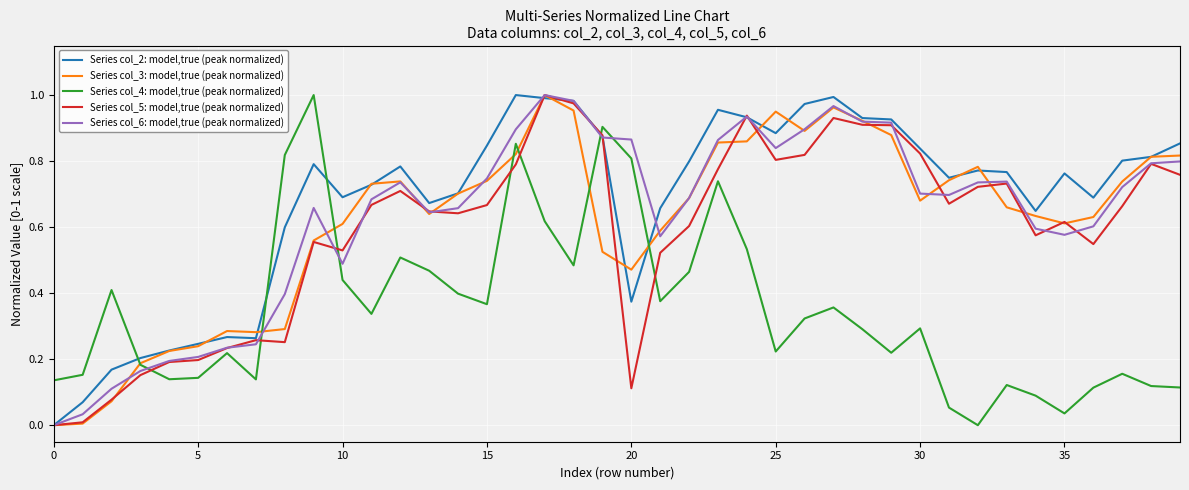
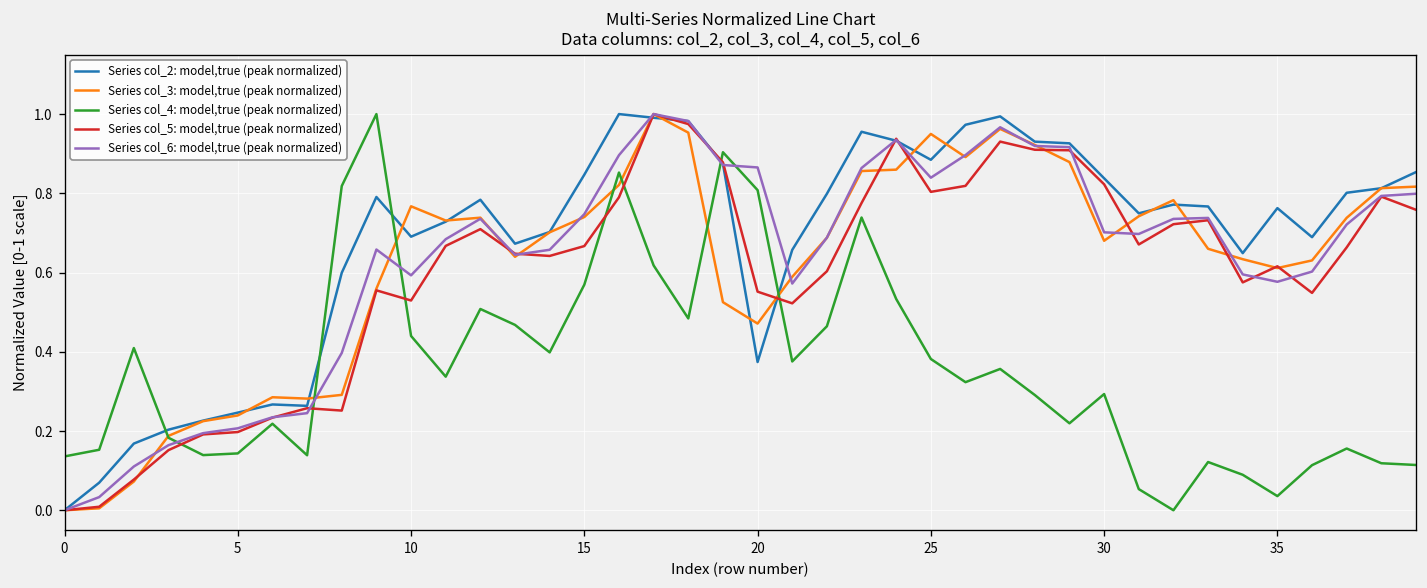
Series col_3: model,true (peak normalized), 10: 0.61 -> 0.77
Series col_6: model,true (peak normalized), 10: 0.49 -> 0.59
Series col_4: model,true (peak normalized), 15: 0.37 -> 0.57
Series col_5: model,true (peak normalized), 20: 0.11 -> 0.55
Series col_4: model,true (peak normalized), 25: 0.22 -> 0.38
